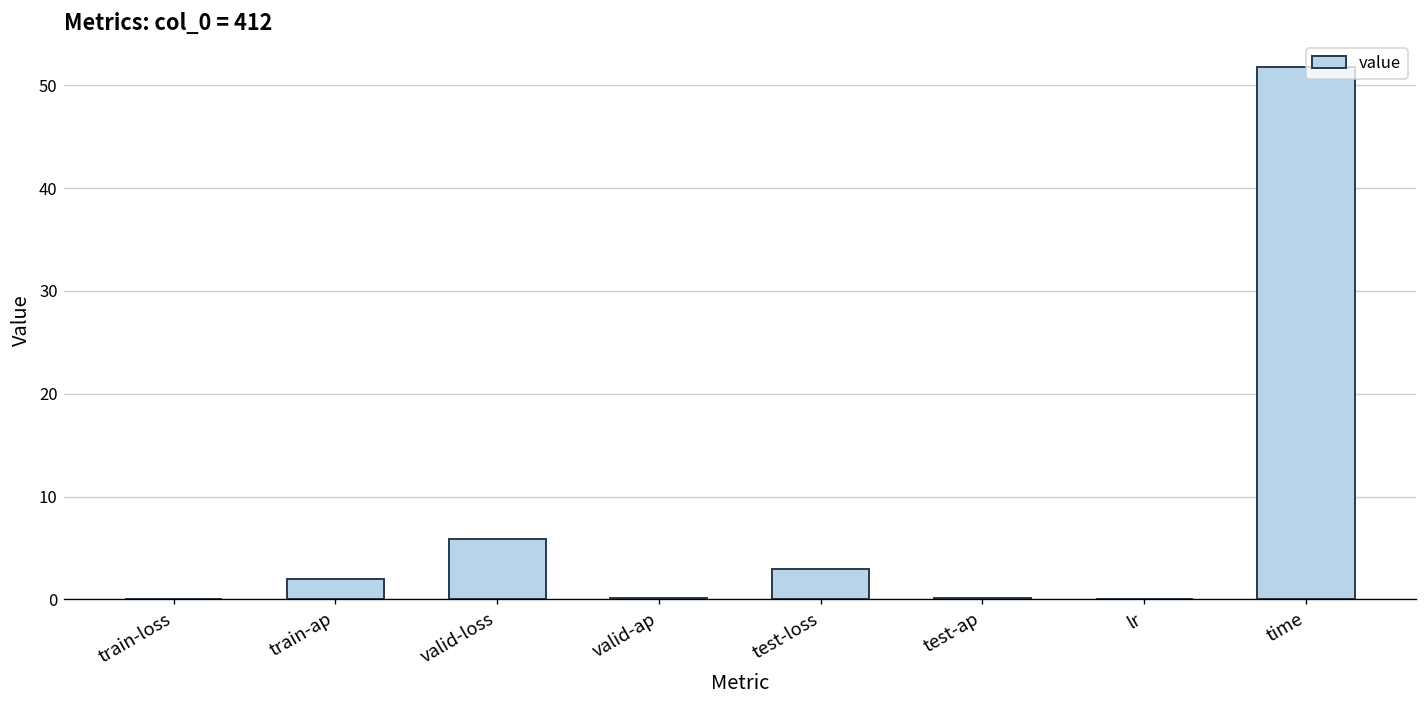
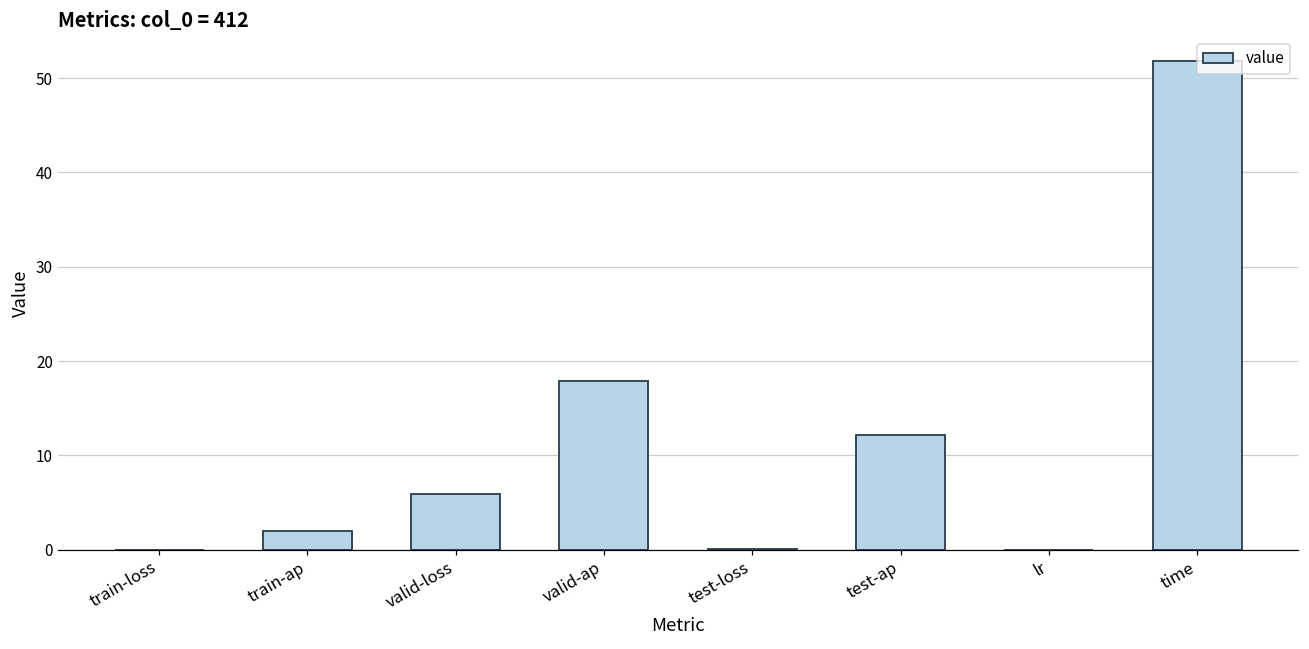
valid-ap: 0 -> 18
test-loss: 3 -> 0
test-ap: 0 -> 12
